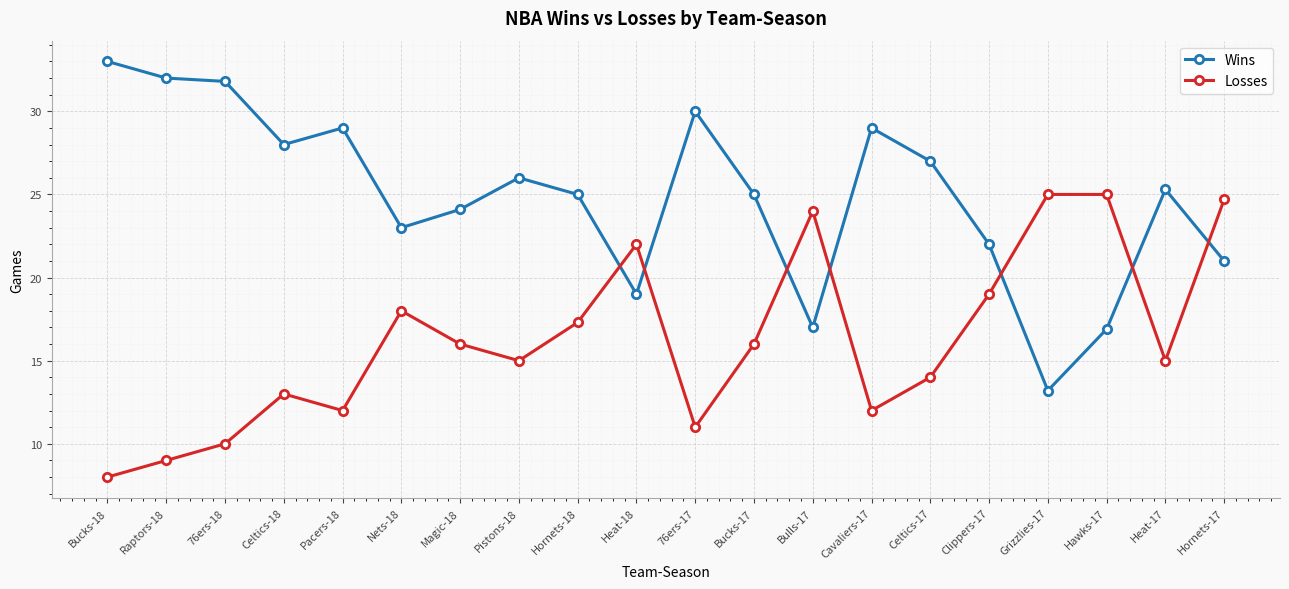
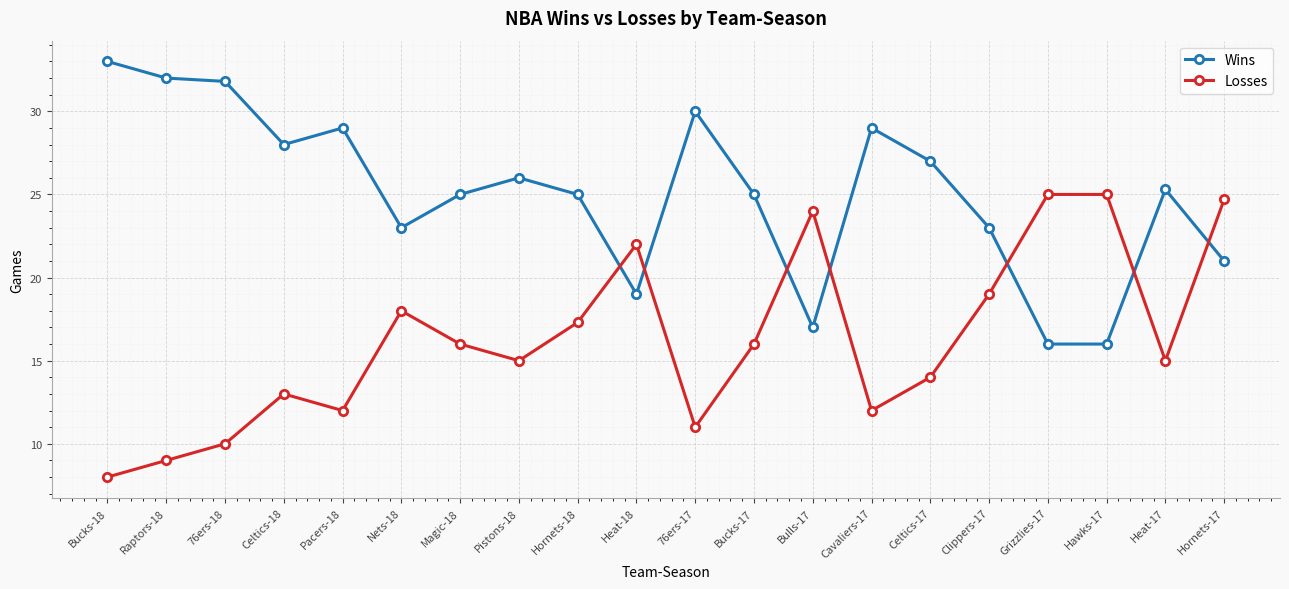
Wins, Magic-18: 24.1 -> 25.0
Wins, Clippers-17: 22 -> 23
Wins, Grizzlies-17: 13.2 -> 16.0
Wins, Hawks-17: 16.9 -> 16.0
